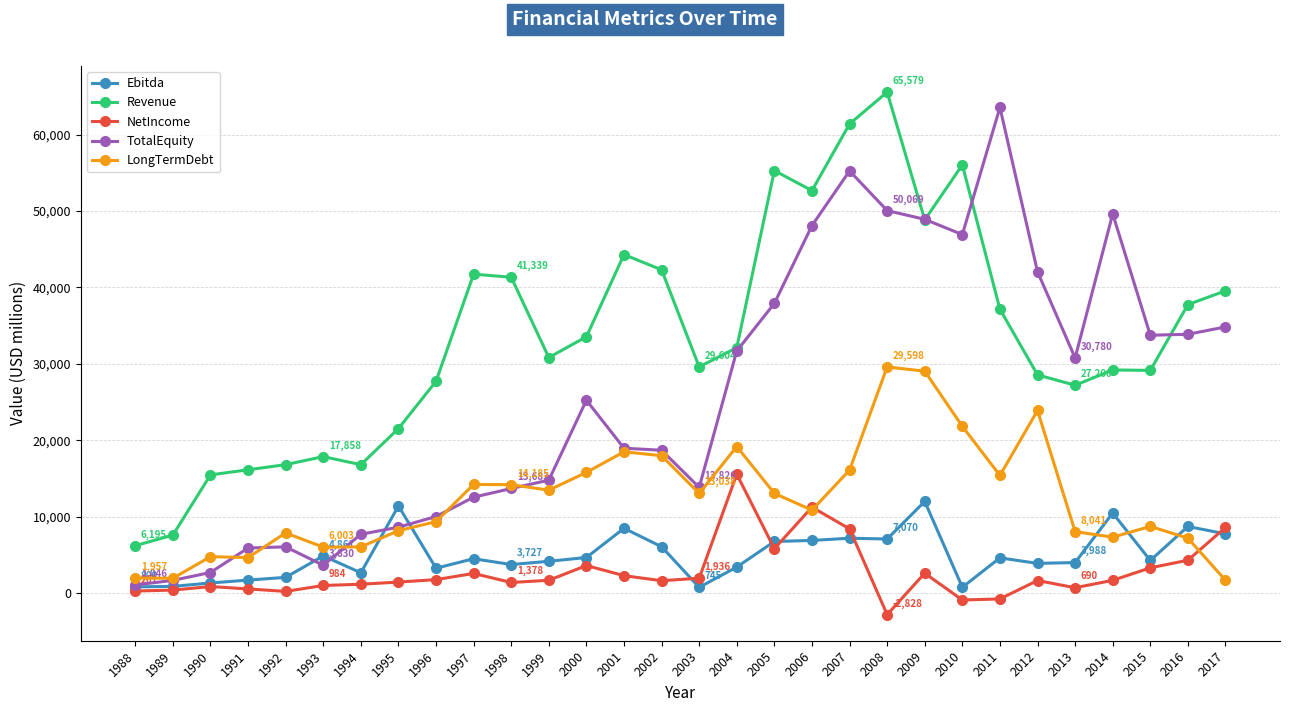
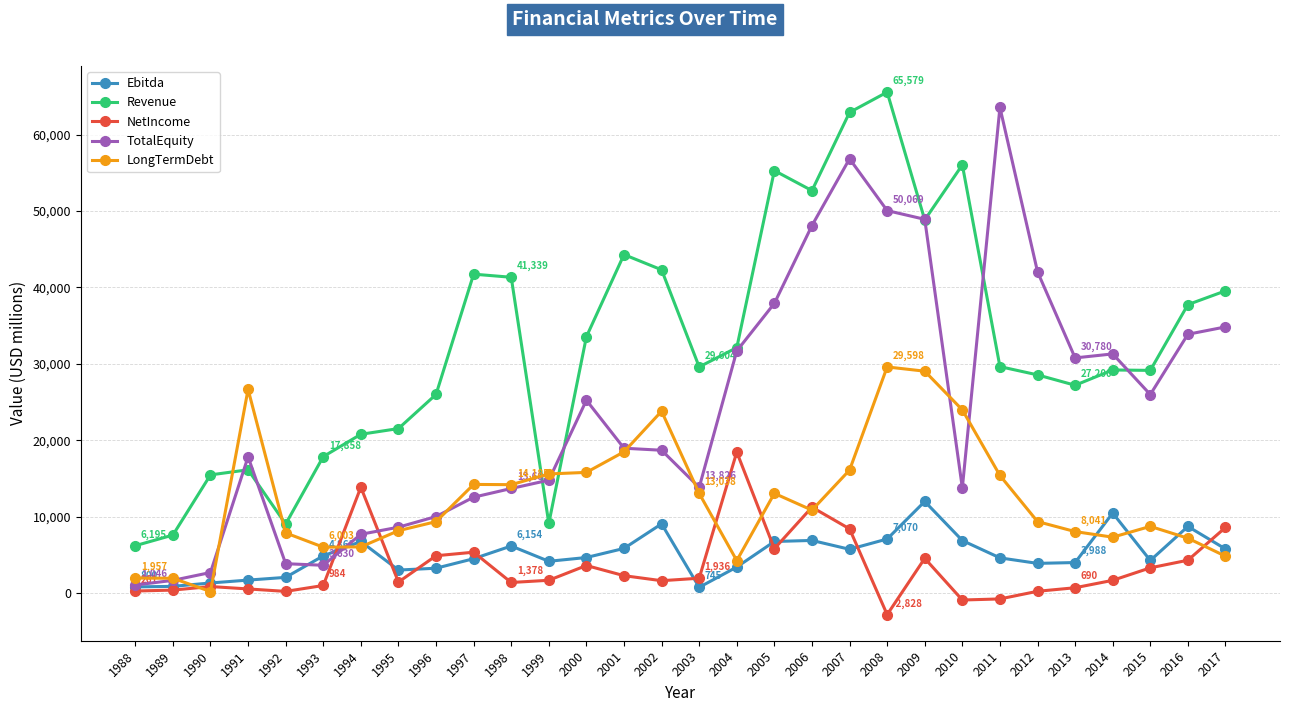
LongTermDebt, 1990: 5,000 -> 0
TotalEquity, 1991: 6,000 -> 18,000
LongTermDebt, 1991: 5,000 -> 27,000
Revenue, 1992: 17,000 -> 9,000
TotalEquity, 1992: 6,000 -> 4,000
Ebitda, 1994: 3,000 -> 7,000
Revenue, 1994: 17,000 -> 21,000
NetIncome, 1994: 1,000 -> 14,000
Ebitda, 1995: 11,000 -> 3,000
Revenue, 1996: 28,000 -> 26,000
NetIncome, 1996: 2,000 -> 5,000
NetIncome, 1997: 3,000 -> 5,000
Ebitda, 1998: 3,727 -> 6,154
Revenue, 1999: 31,000 -> 9,000
LongTermDebt, 1999: 13,000 -> 16,000
Ebitda, 2001: 8,000 -> 6,000
Ebitda, 2002: 6,000 -> 9,000
LongTermDebt, 2002: 18,000 -> 24,000
NetIncome, 2004: 16,000 -> 18,000
LongTermDebt, 2004: 19,000 -> 4,000
Ebitda, 2007: 7,000 -> 6,000
Revenue, 2007: 61,000 -> 63,000
TotalEquity, 2007: 55,000 -> 57,000
NetIncome, 2009: 3,000 -> 5,000
Ebitda, 2010: 1,000 -> 7,000
TotalEquity, 2010: 47,000 -> 14,000
LongTermDebt, 2010: 22,000 -> 24,000
Revenue, 2011: 37,000 -> 30,000
NetIncome, 2012: 2,000 -> 0
LongTermDebt, 2012: 24,000 -> 9,000
TotalEquity, 2014: 50,000 -> 31,000
TotalEquity, 2015: 34,000 -> 26,000
Ebitda, 2017: 8,000 -> 6,000
LongTermDebt, 2017: 2,000 -> 5,000
